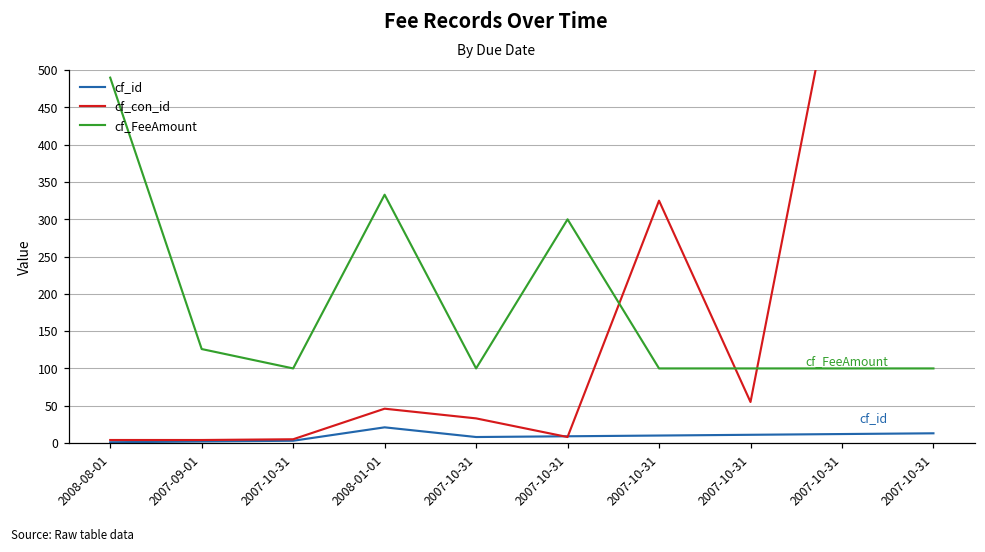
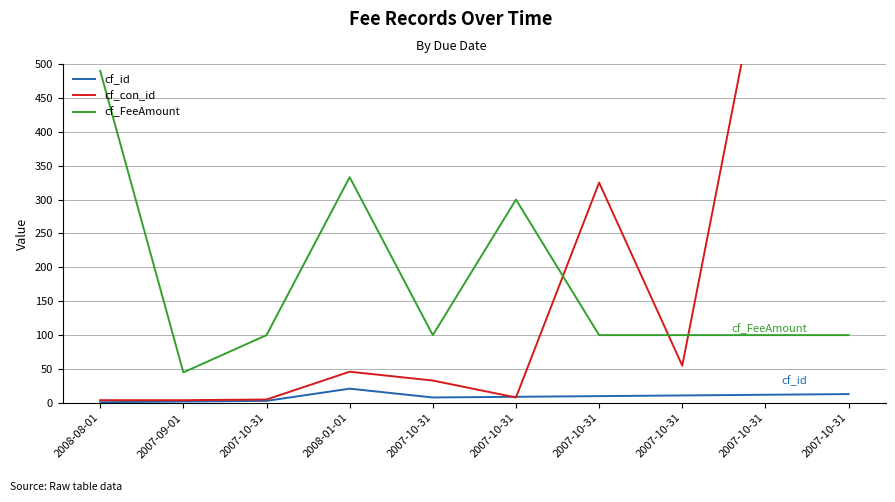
cf_FeeAmount, 2007-09-01: 130 -> 50
